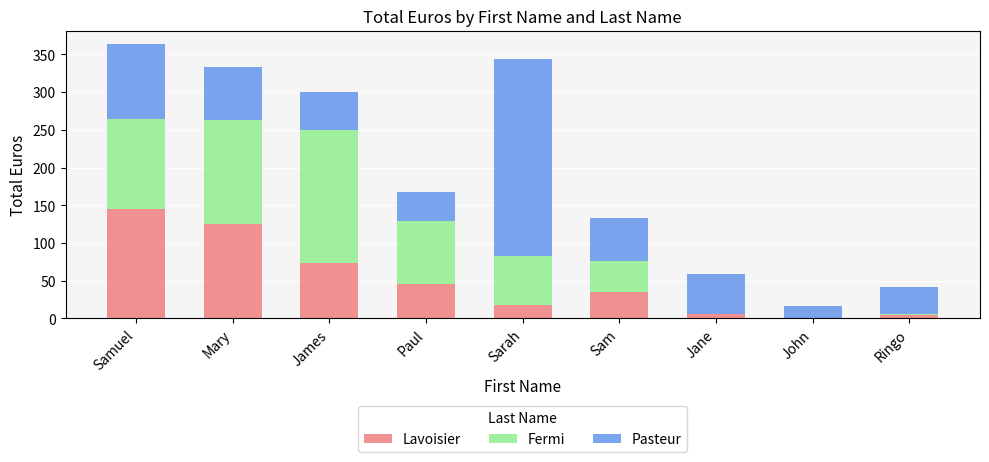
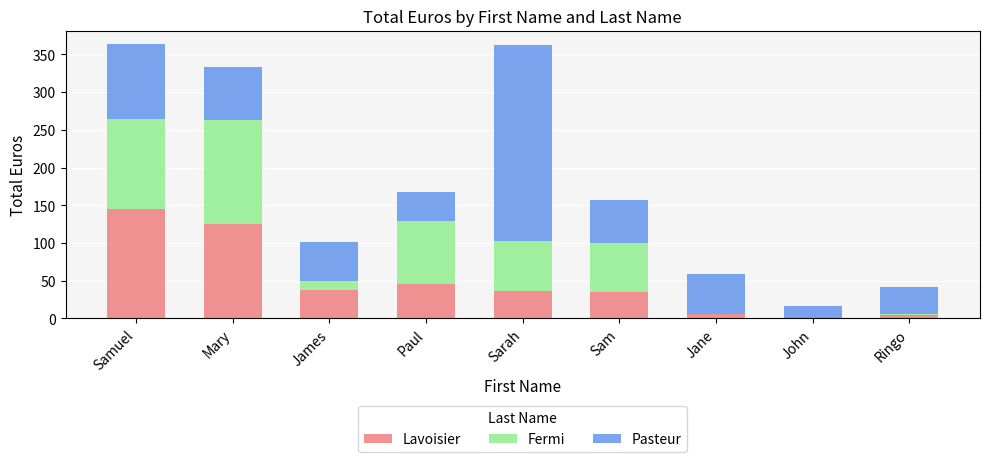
Lavoisier, James: 70 -> 40
Fermi, James: 180 -> 10
Lavoisier, Sarah: 20 -> 40
Fermi, Sam: 40 -> 70
